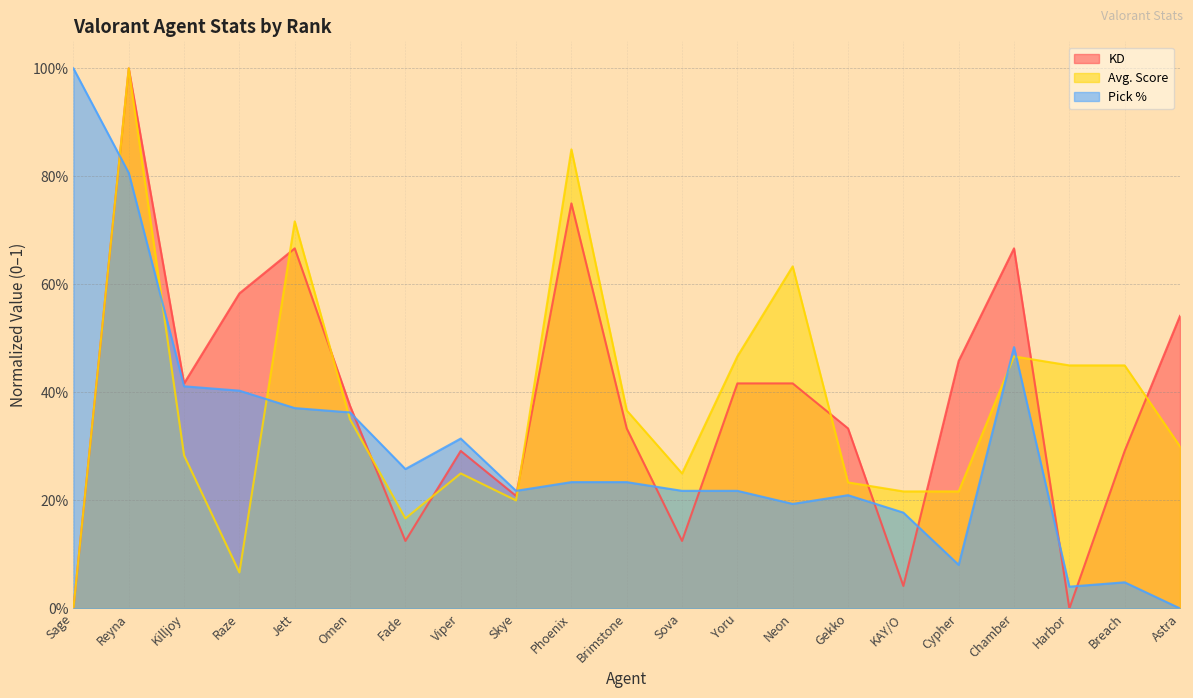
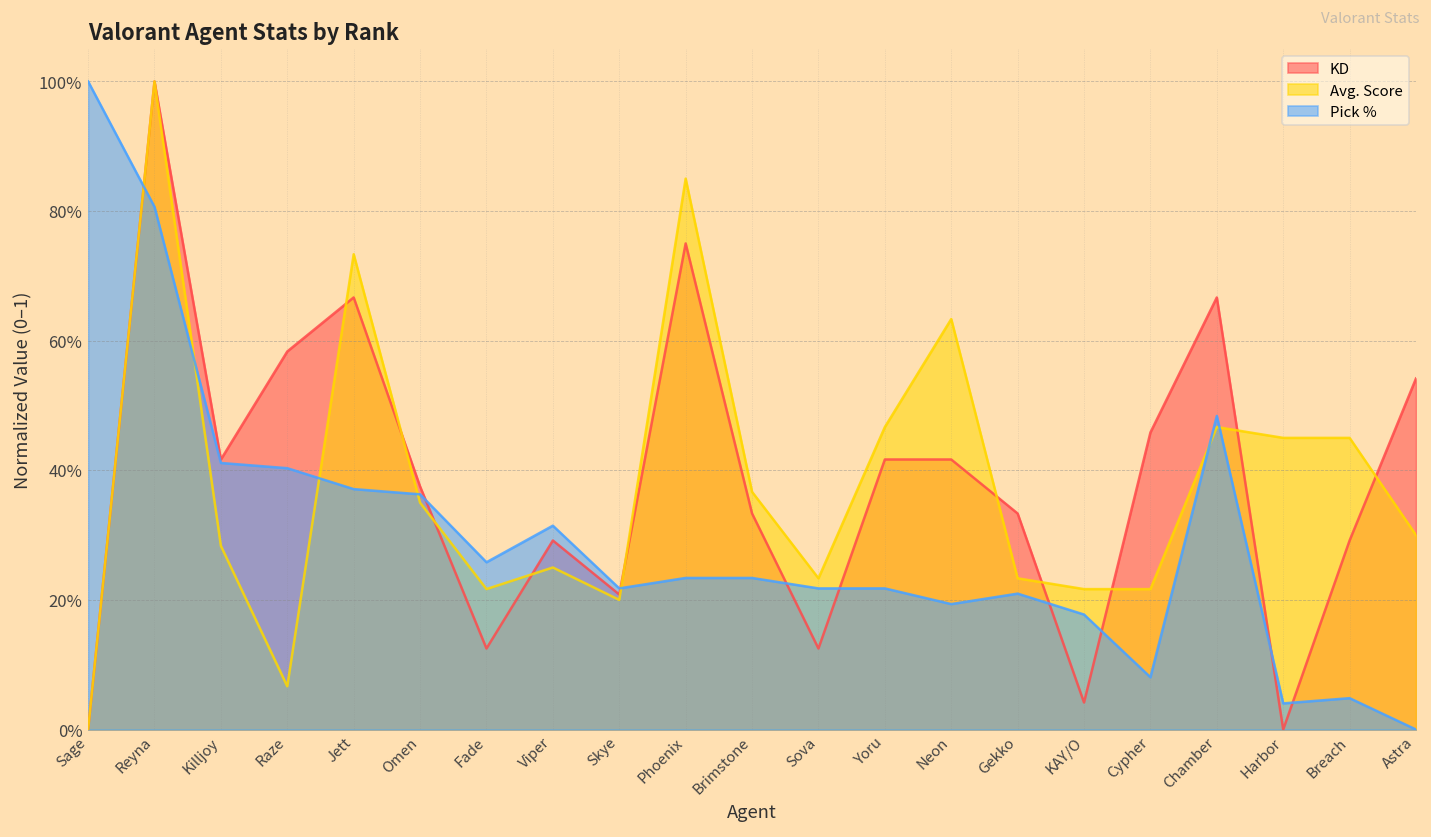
Avg. Score, Jett: 72% -> 73%
Avg. Score, Fade: 17% -> 22%
Avg. Score, Sova: 25% -> 23%
